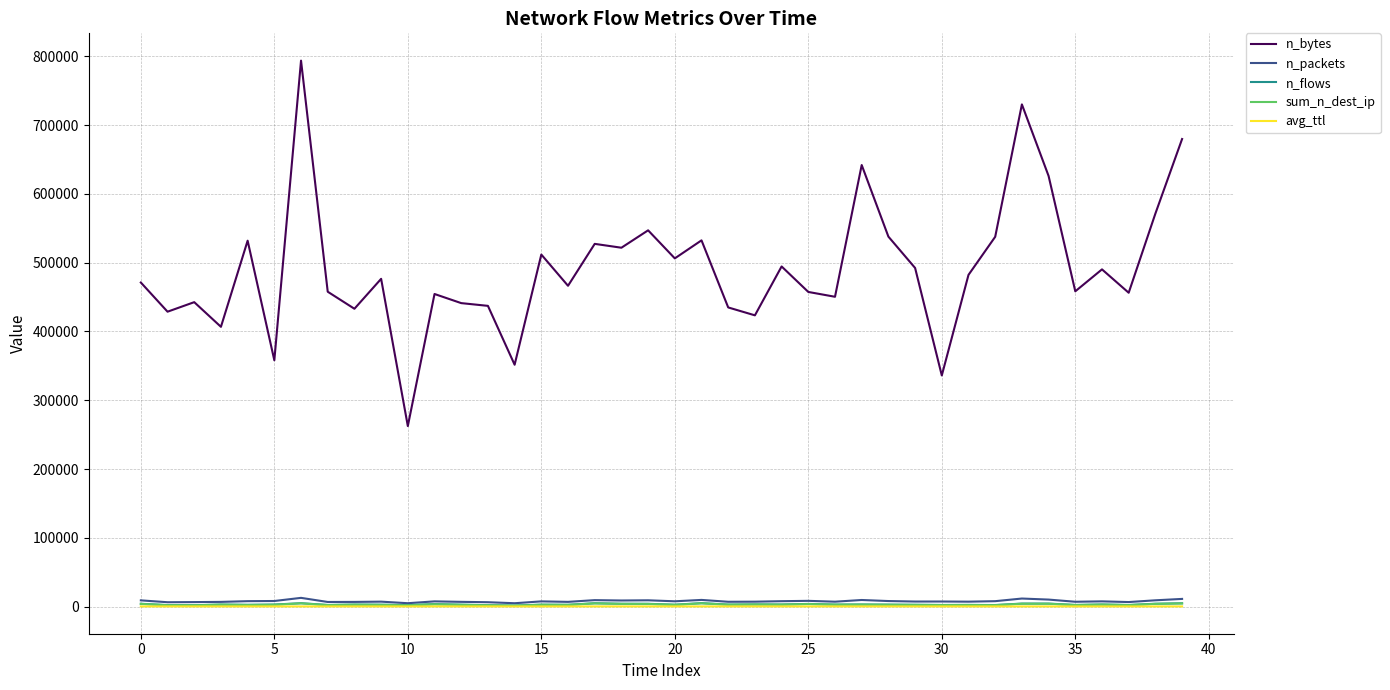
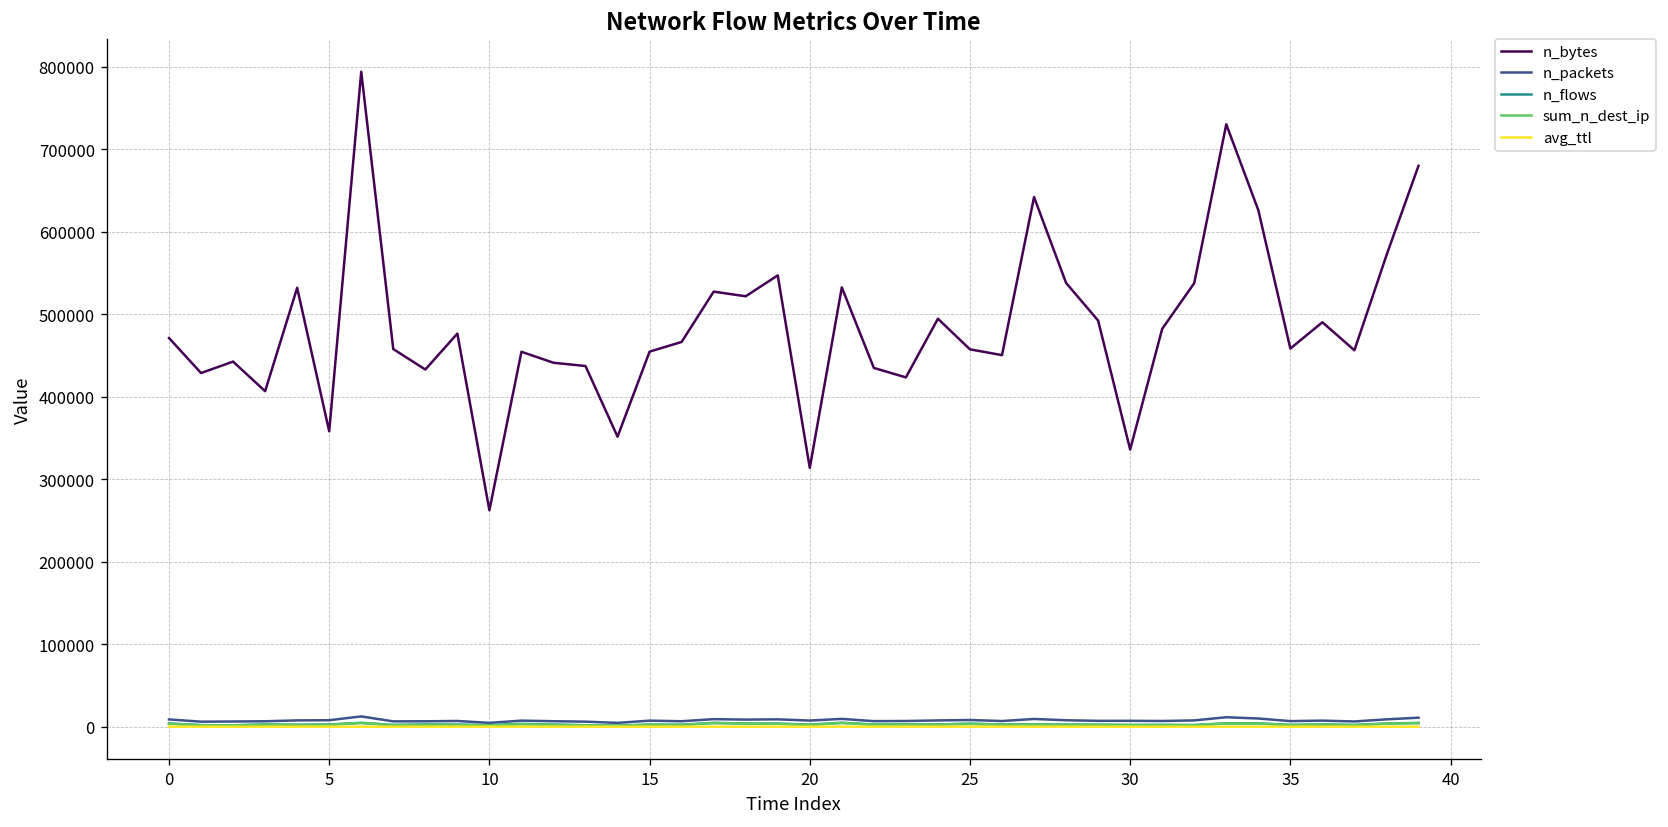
n_bytes, 15: 510000 -> 450000
n_bytes, 20: 510000 -> 310000
